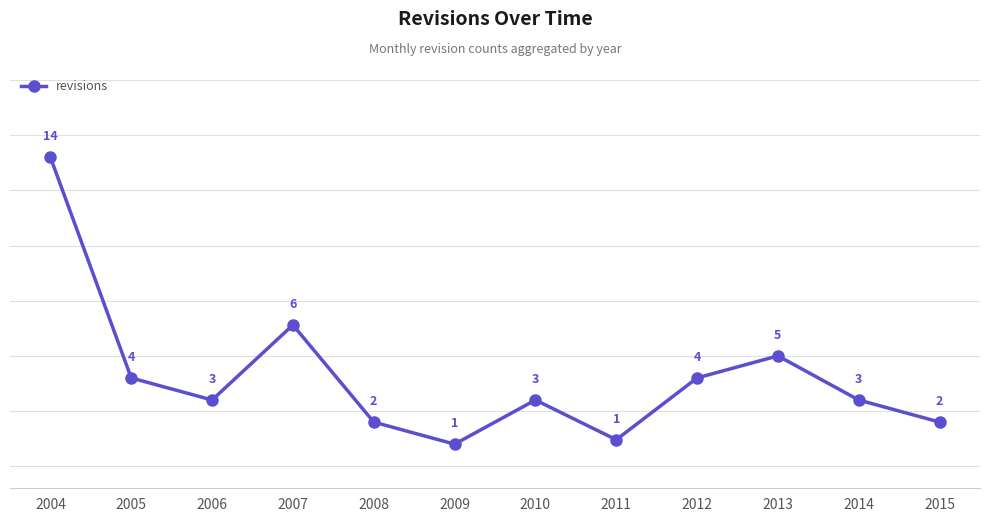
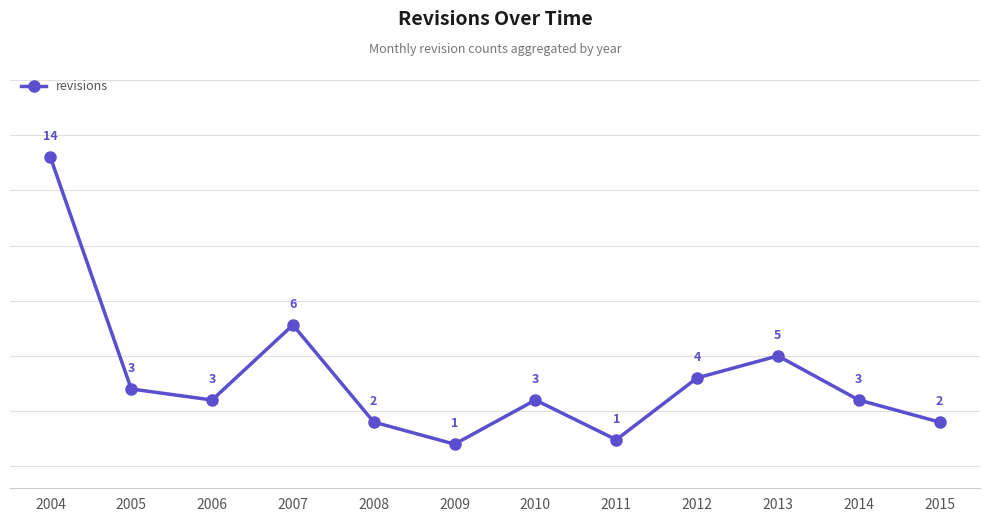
2005: 4 -> 3
